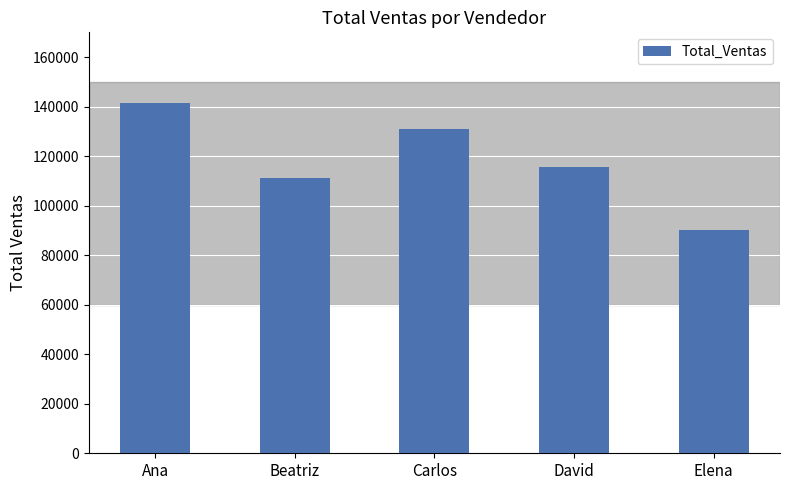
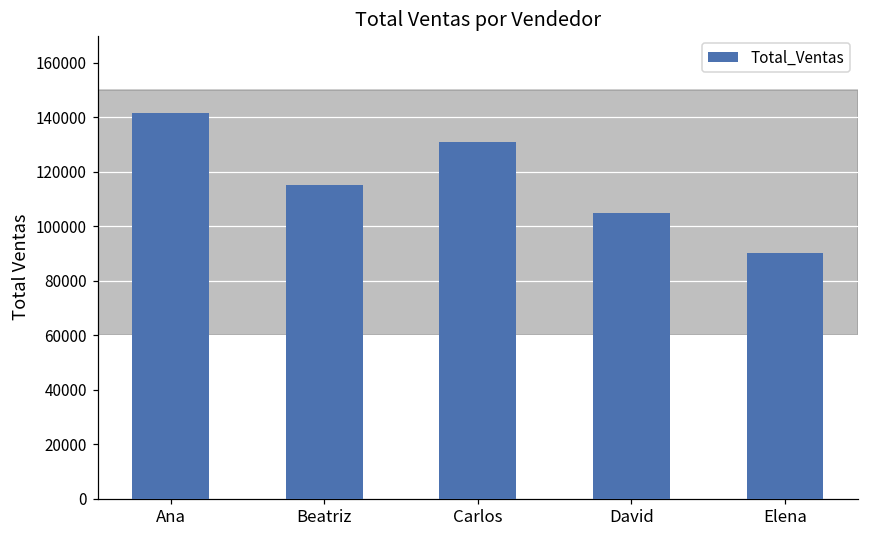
Beatriz: 111000 -> 115000
David: 116000 -> 105000
